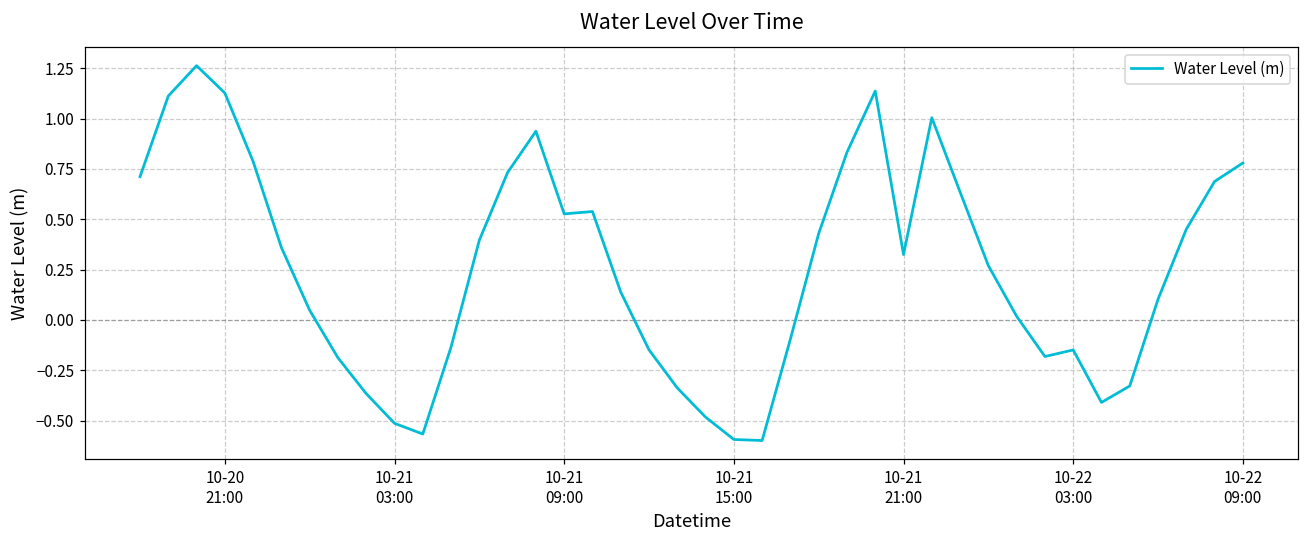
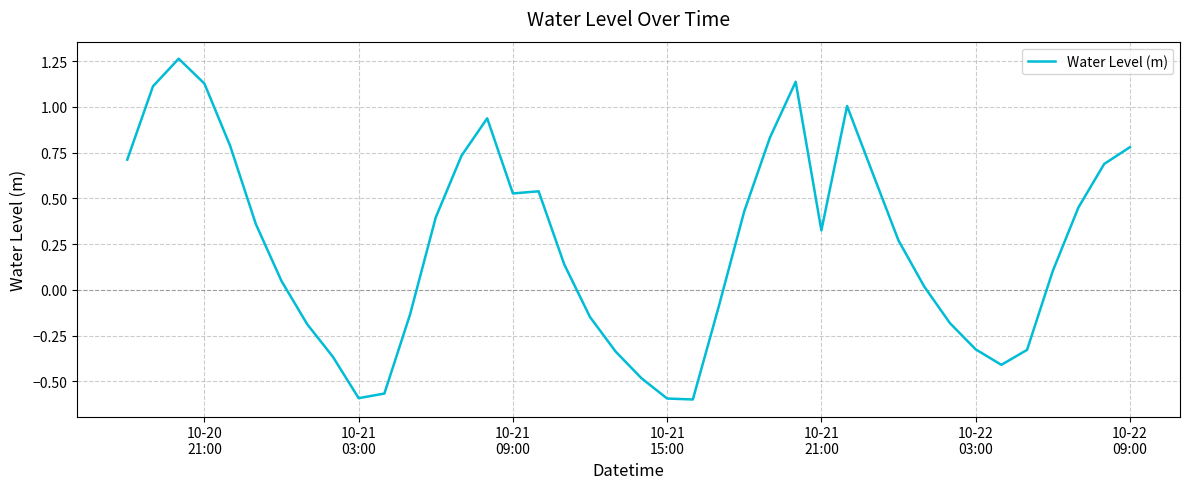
10-21 03:00: -0.51 -> -0.59
10-22 03:00: -0.15 -> -0.32
